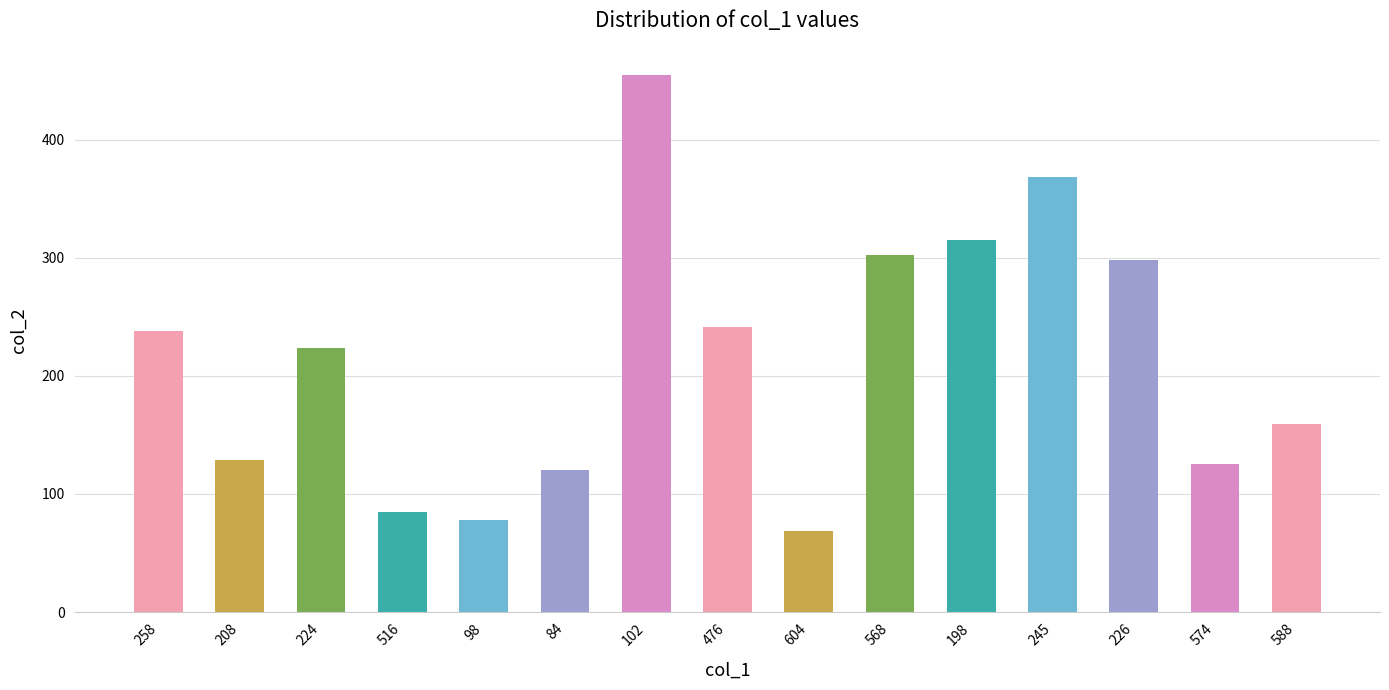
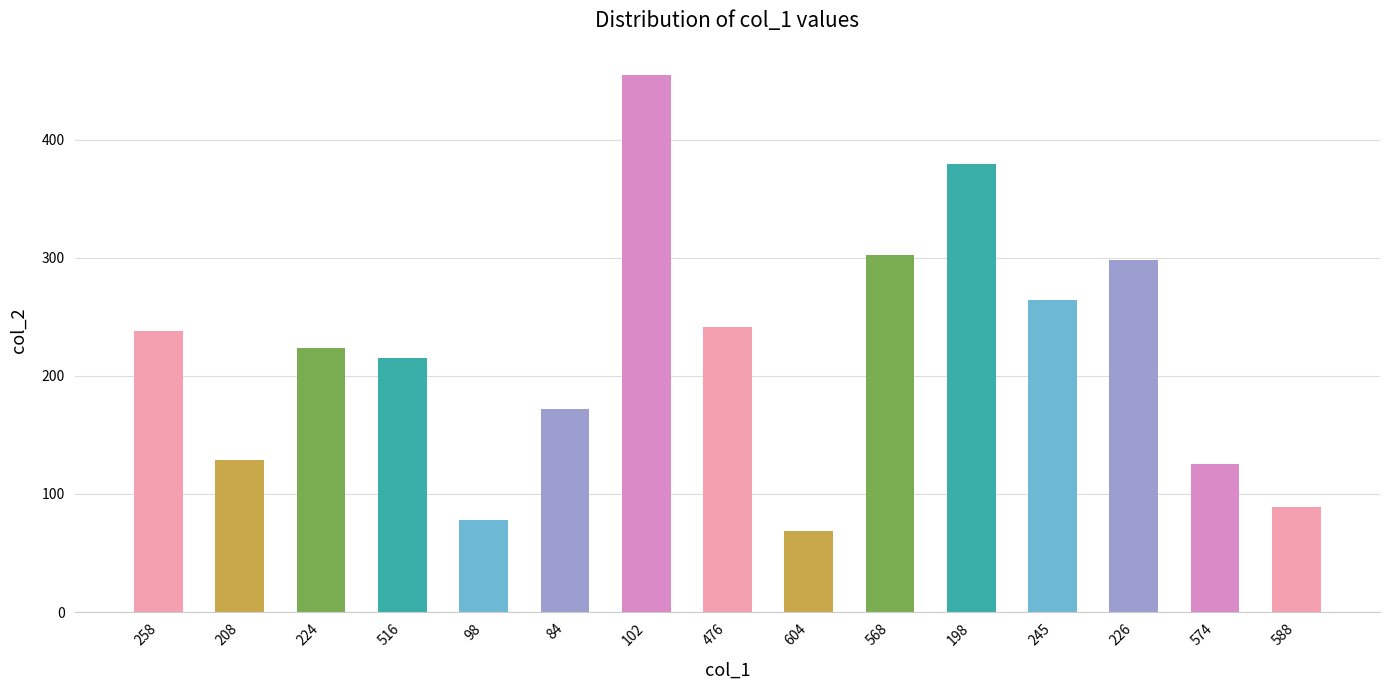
516: 85 -> 215
84: 120 -> 172
198: 315 -> 379
245: 368 -> 264
588: 159 -> 89
